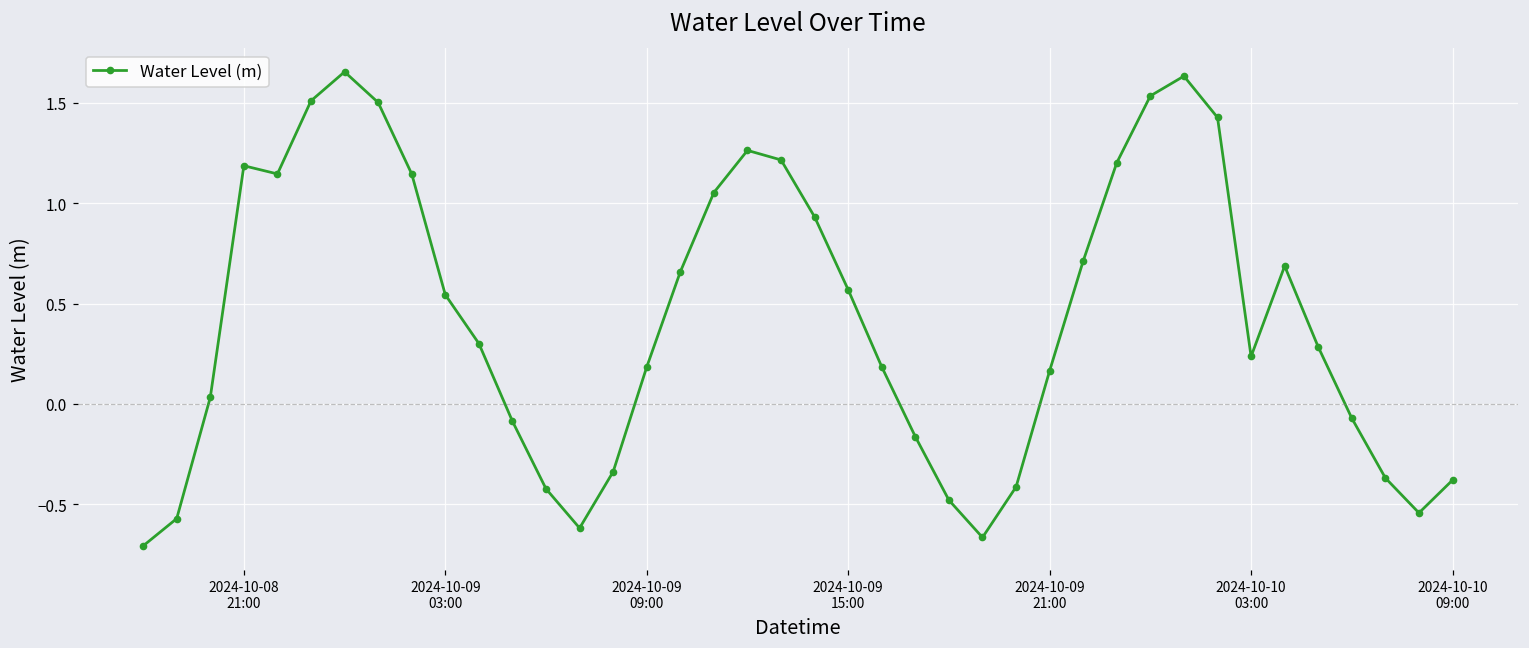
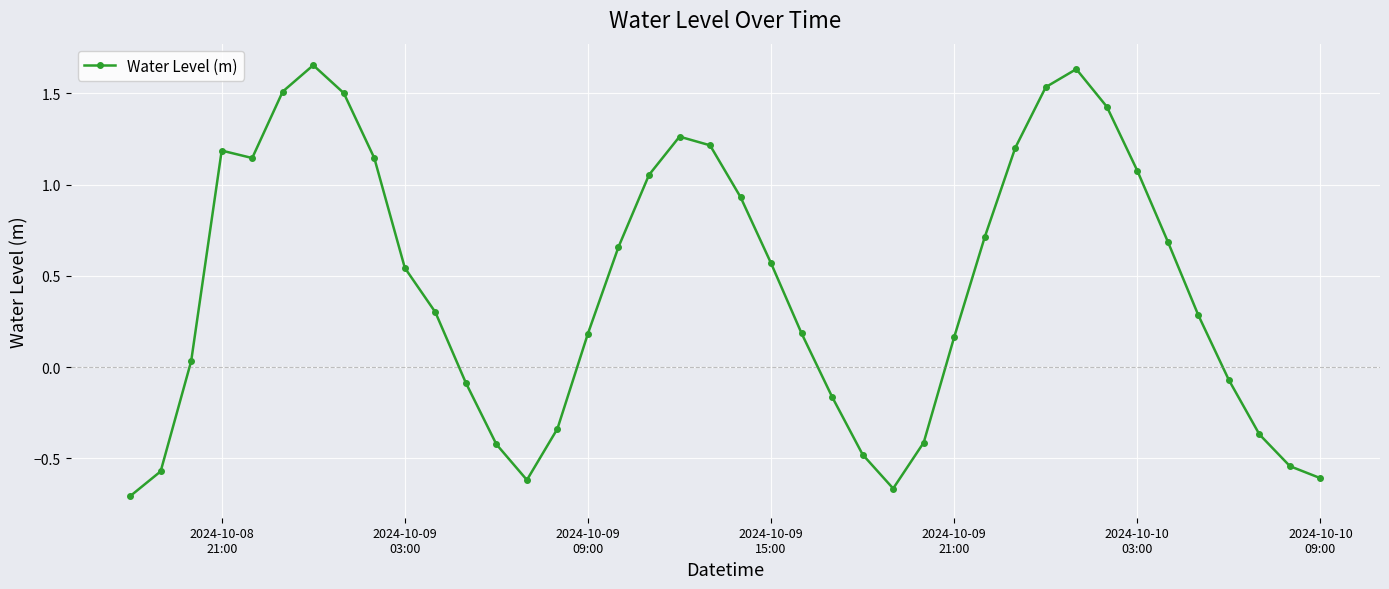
2024-10-10 03:00: 0.24 -> 1.08
2024-10-10 09:00: -0.38 -> -0.61
